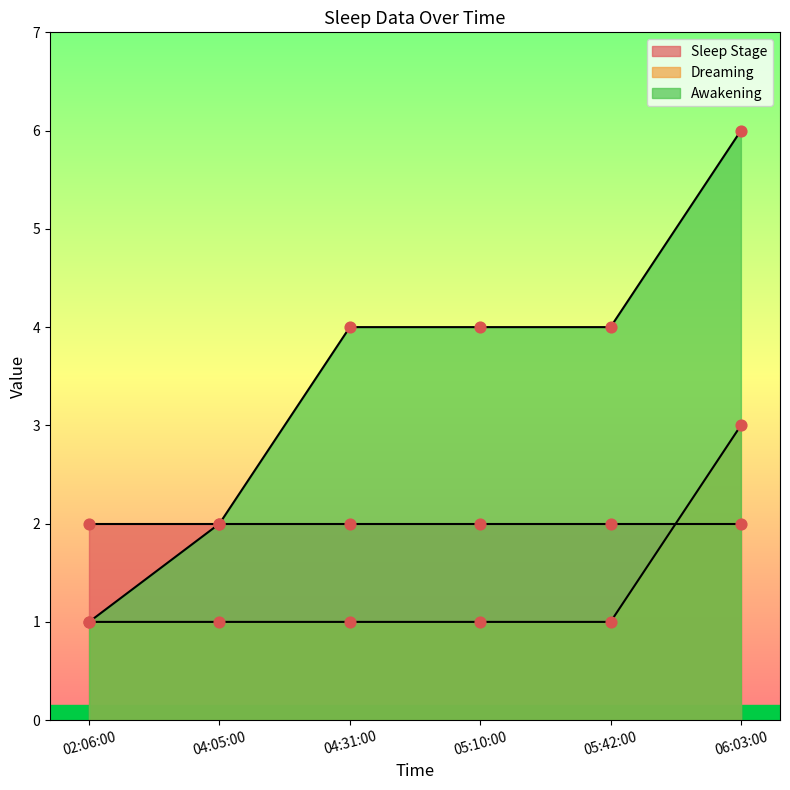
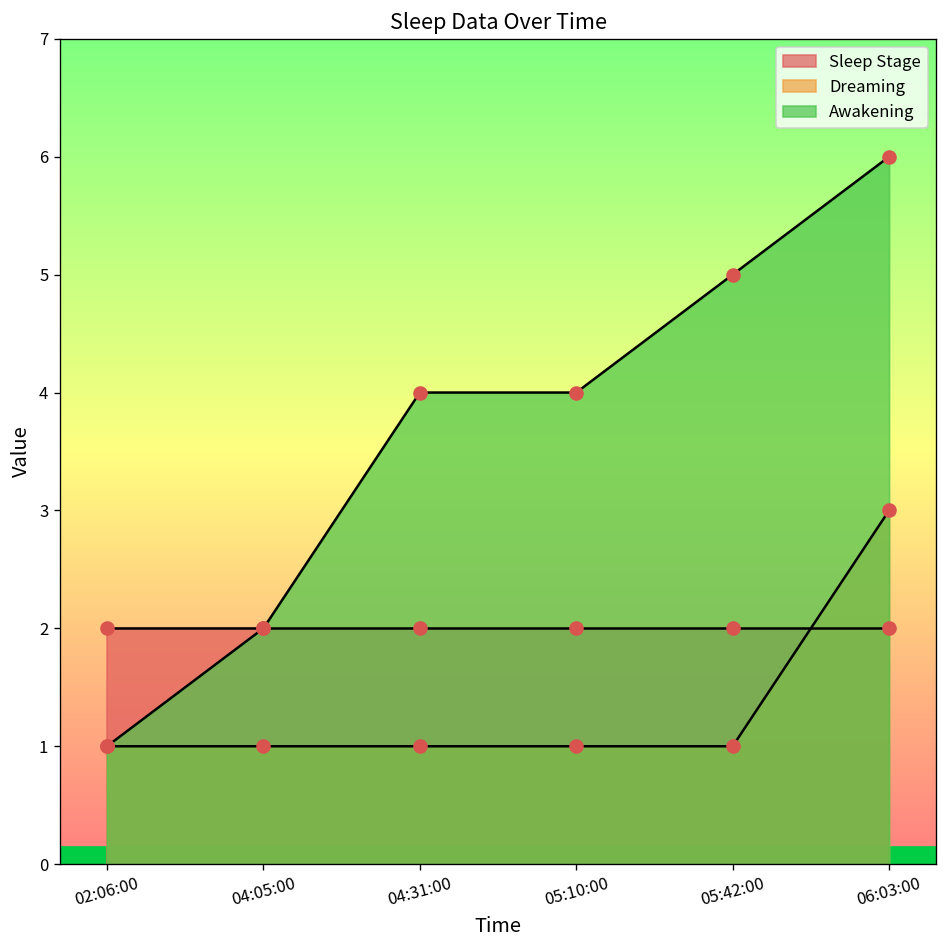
Awakening, 05:42:00: 4 -> 5
